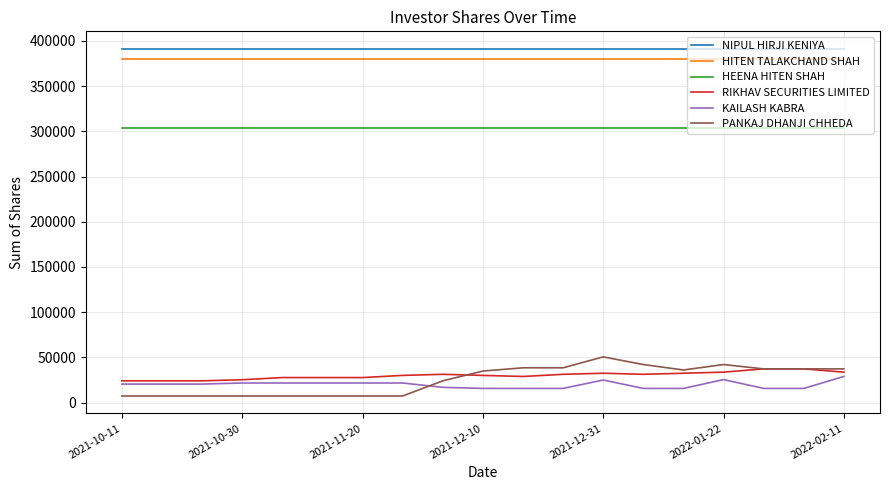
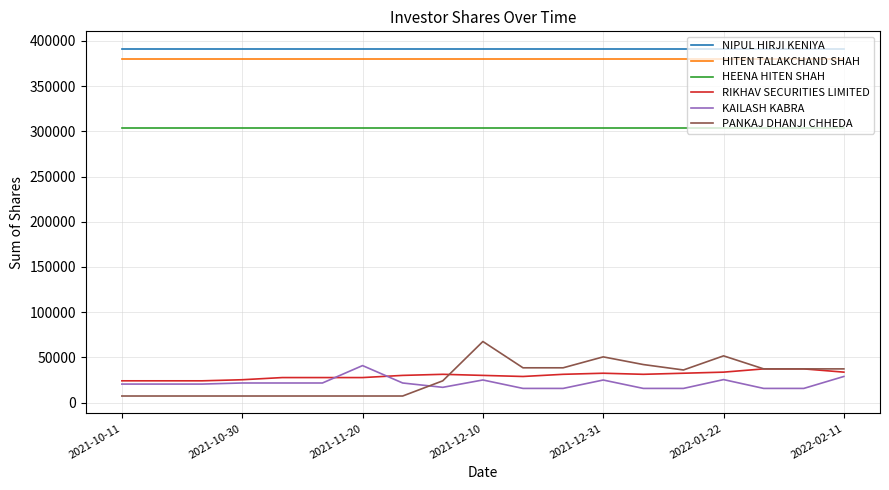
KAILASH KABRA, 2021-11-20: 20000 -> 40000
KAILASH KABRA, 2021-12-10: 16000 -> 25000
PANKAJ DHANJI CHHEDA, 2021-12-10: 30000 -> 70000
PANKAJ DHANJI CHHEDA, 2022-01-22: 40000 -> 50000
